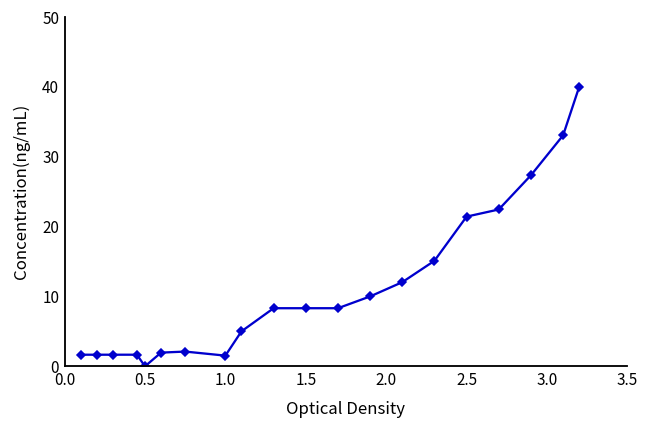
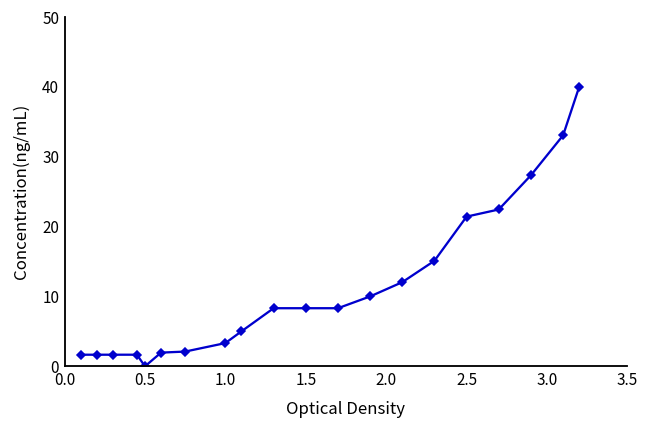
1.0: 2 -> 3
